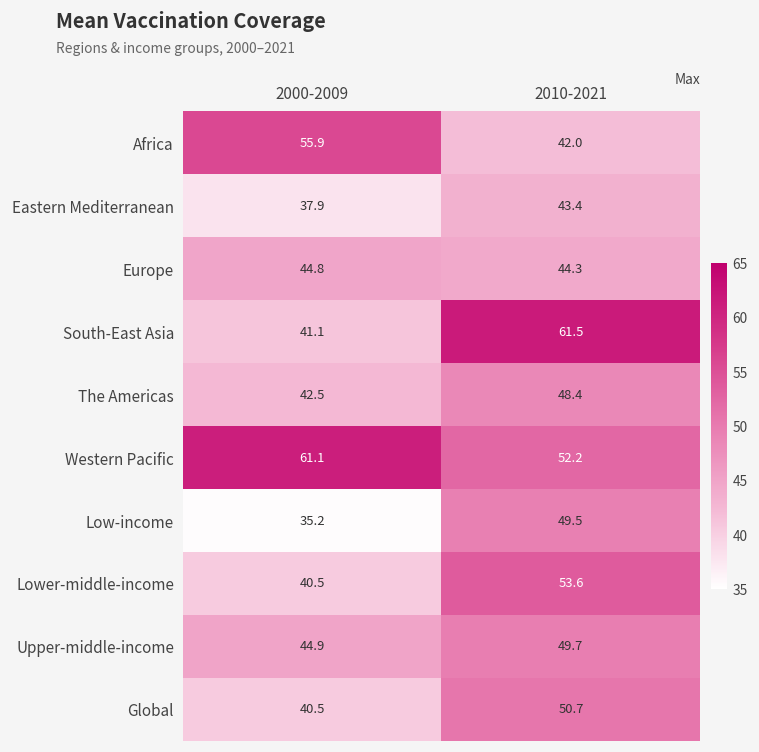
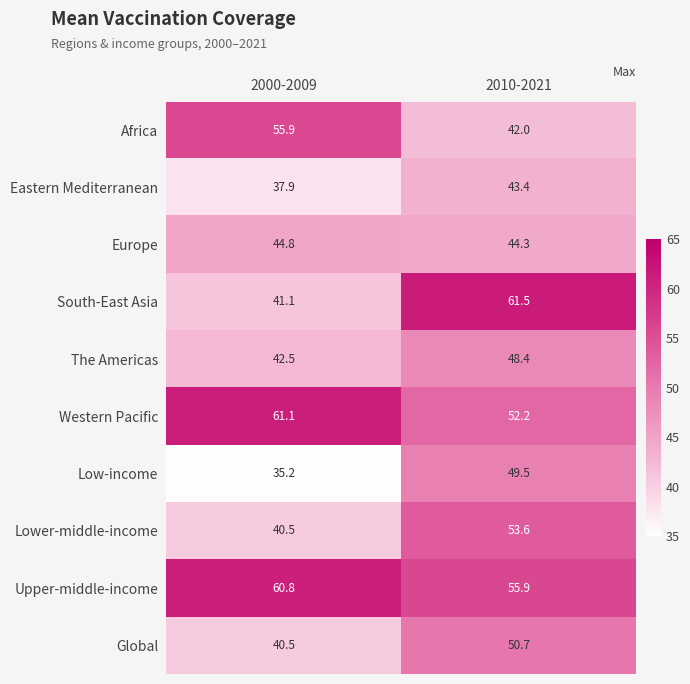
Upper-middle-income, 2000-2009: 44.9 -> 60.8
Upper-middle-income, 2010-2021: 49.7 -> 55.9
